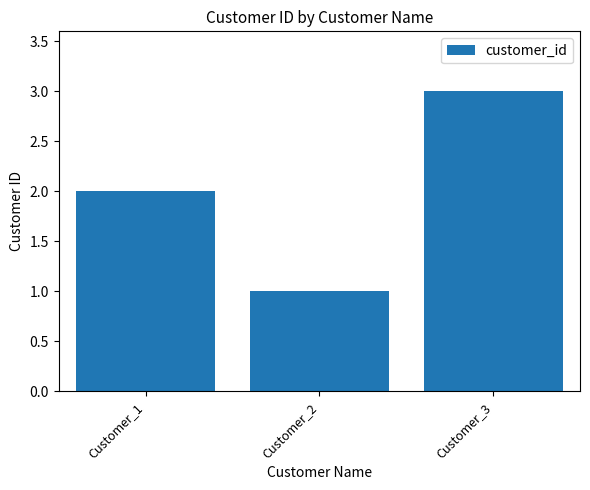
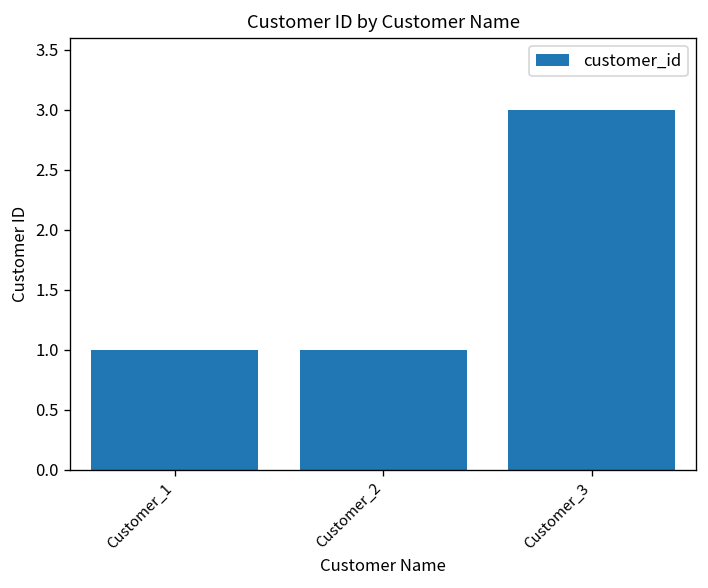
Customer_1: 2 -> 1
